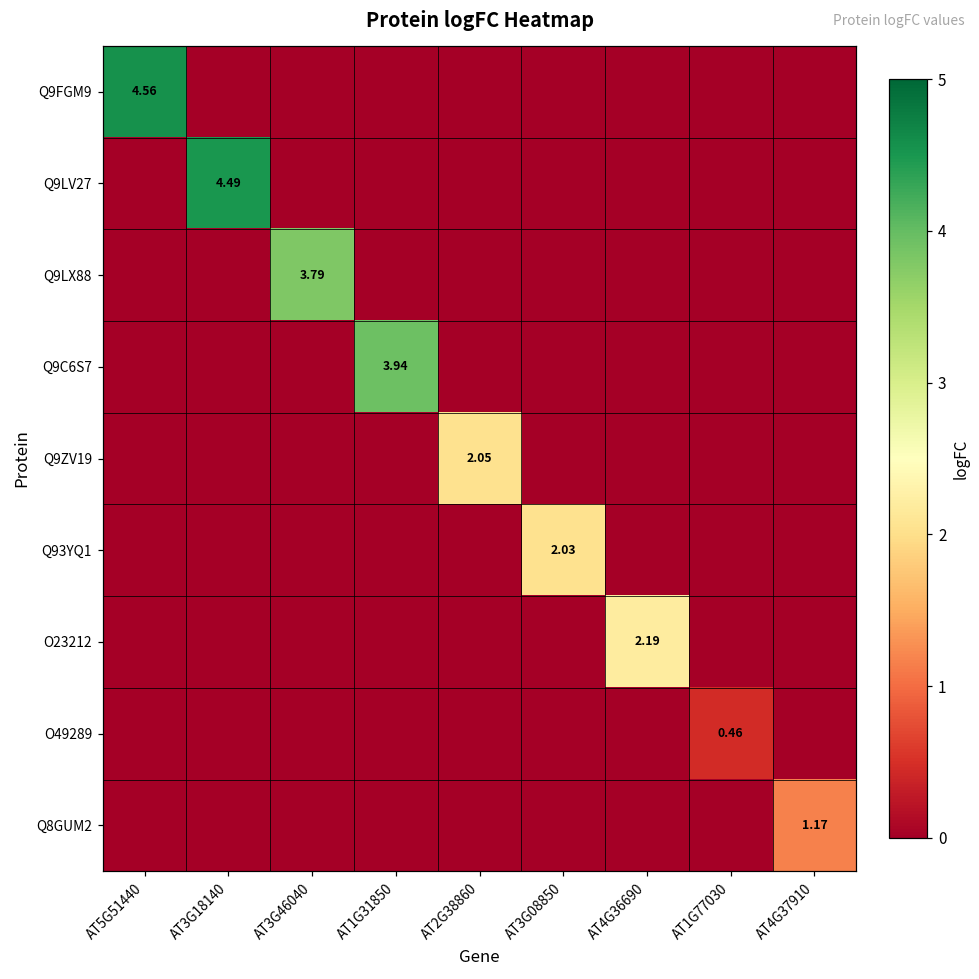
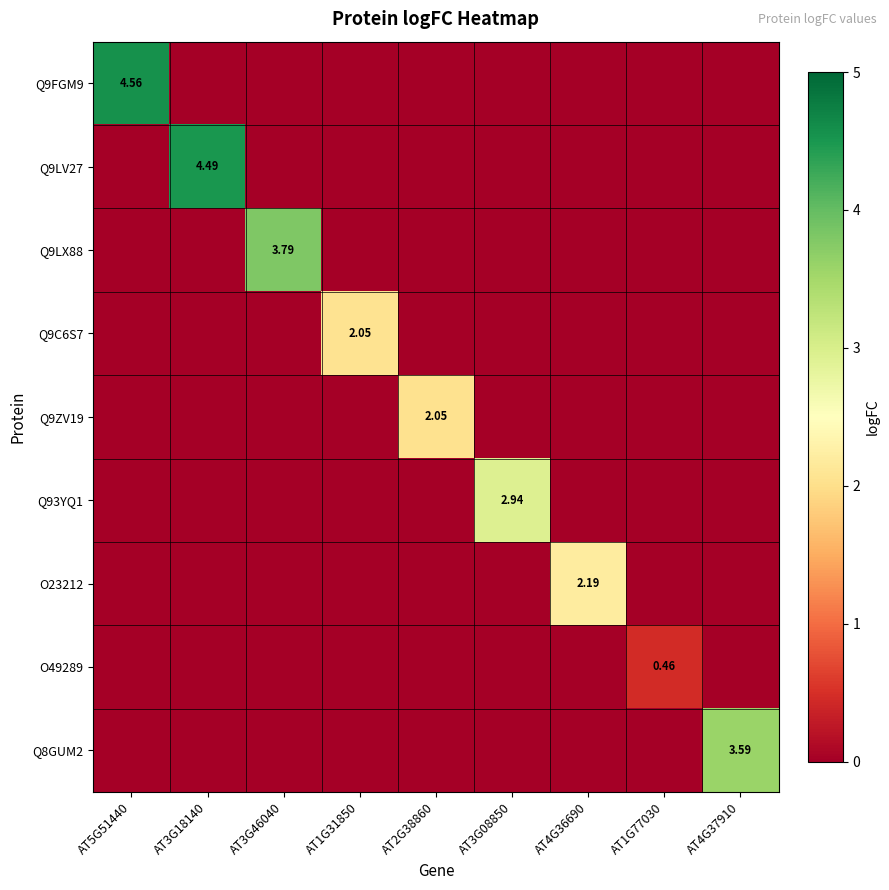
Q9C6S7, AT1G31850: 3.94 -> 2.05
Q93YQ1, AT3G08850: 2.03 -> 2.94
Q8GUM2, AT4G37910: 1.17 -> 3.59
